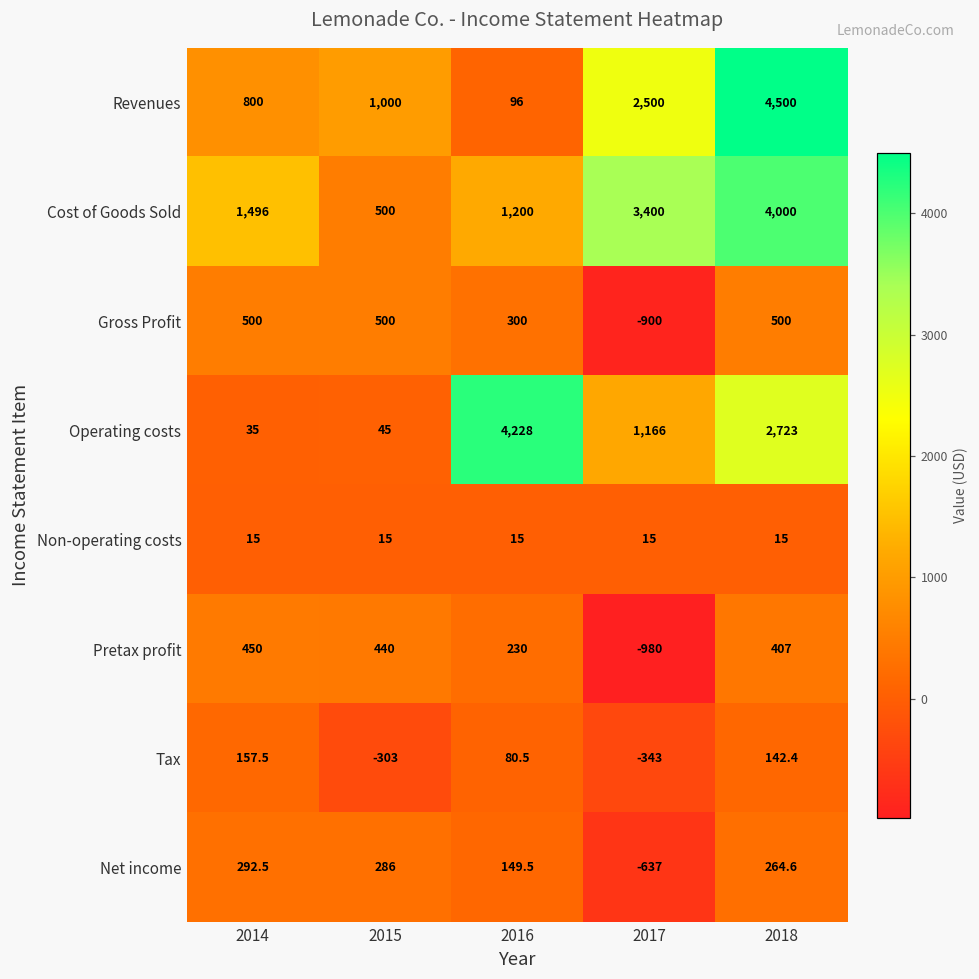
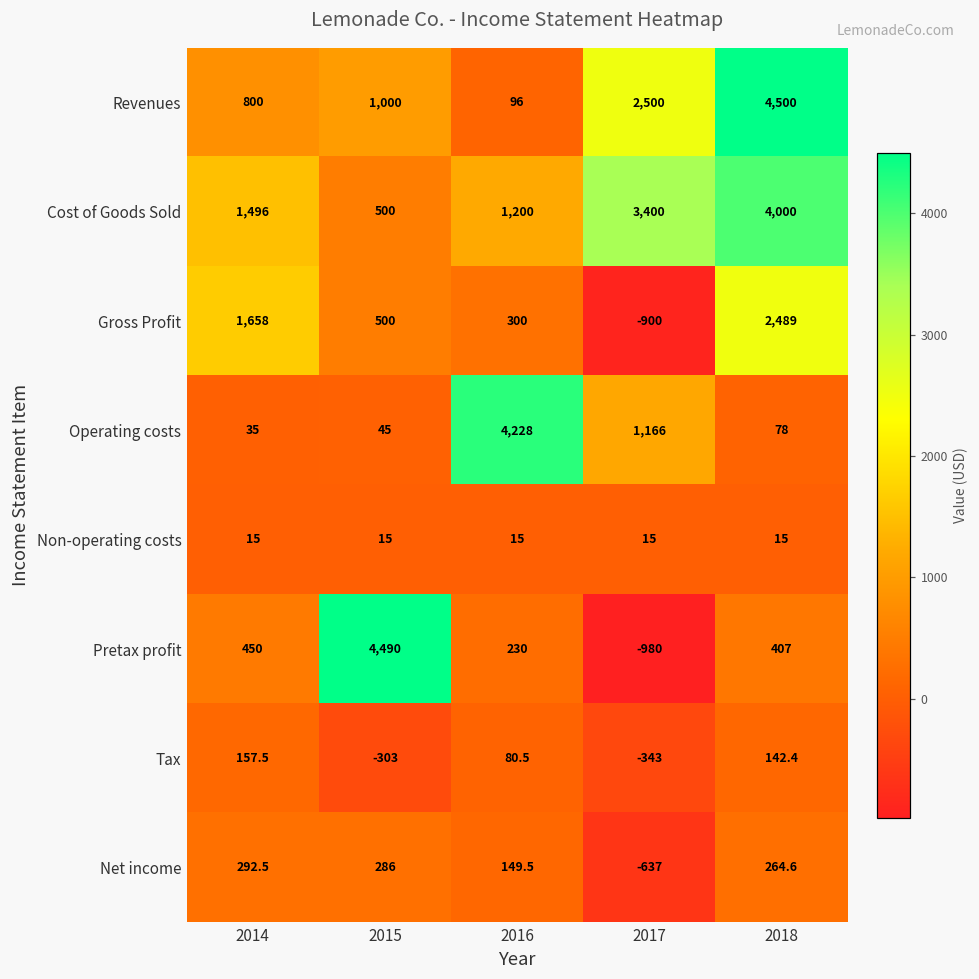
Gross Profit, 2014: 500 -> 1,658
Gross Profit, 2018: 500 -> 2,489
Operating costs, 2018: 2,723 -> 78
Pretax profit, 2015: 440 -> 4,490
